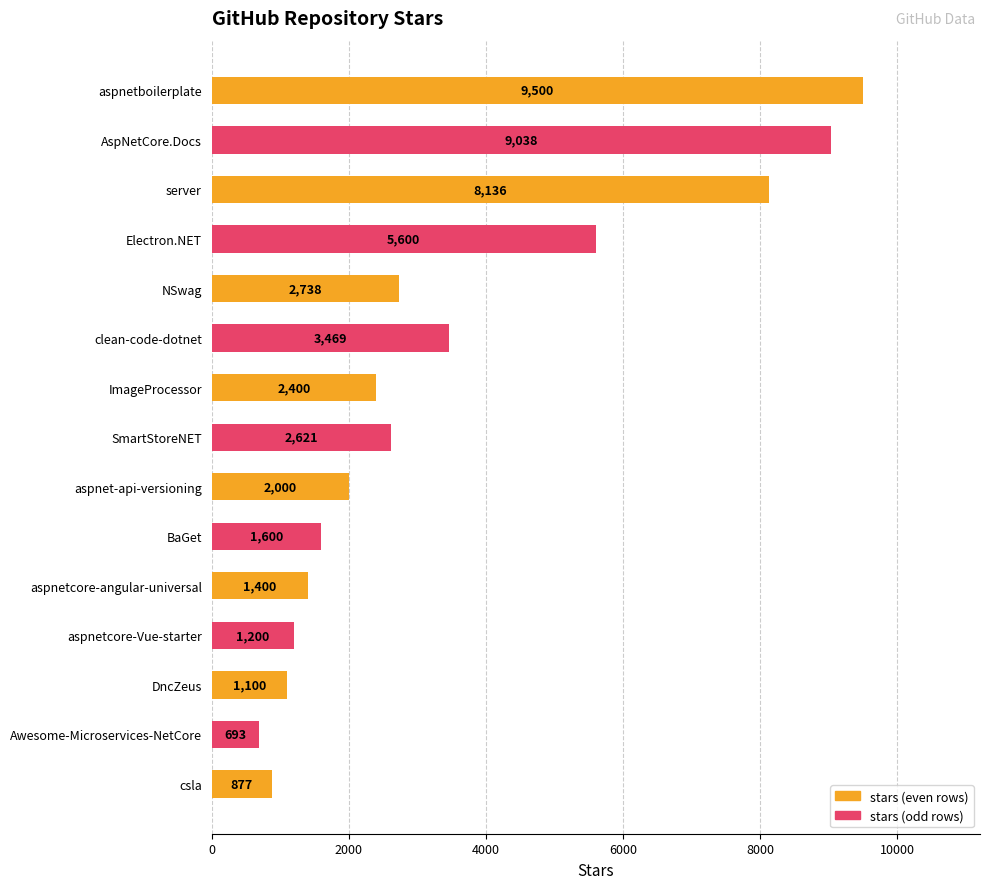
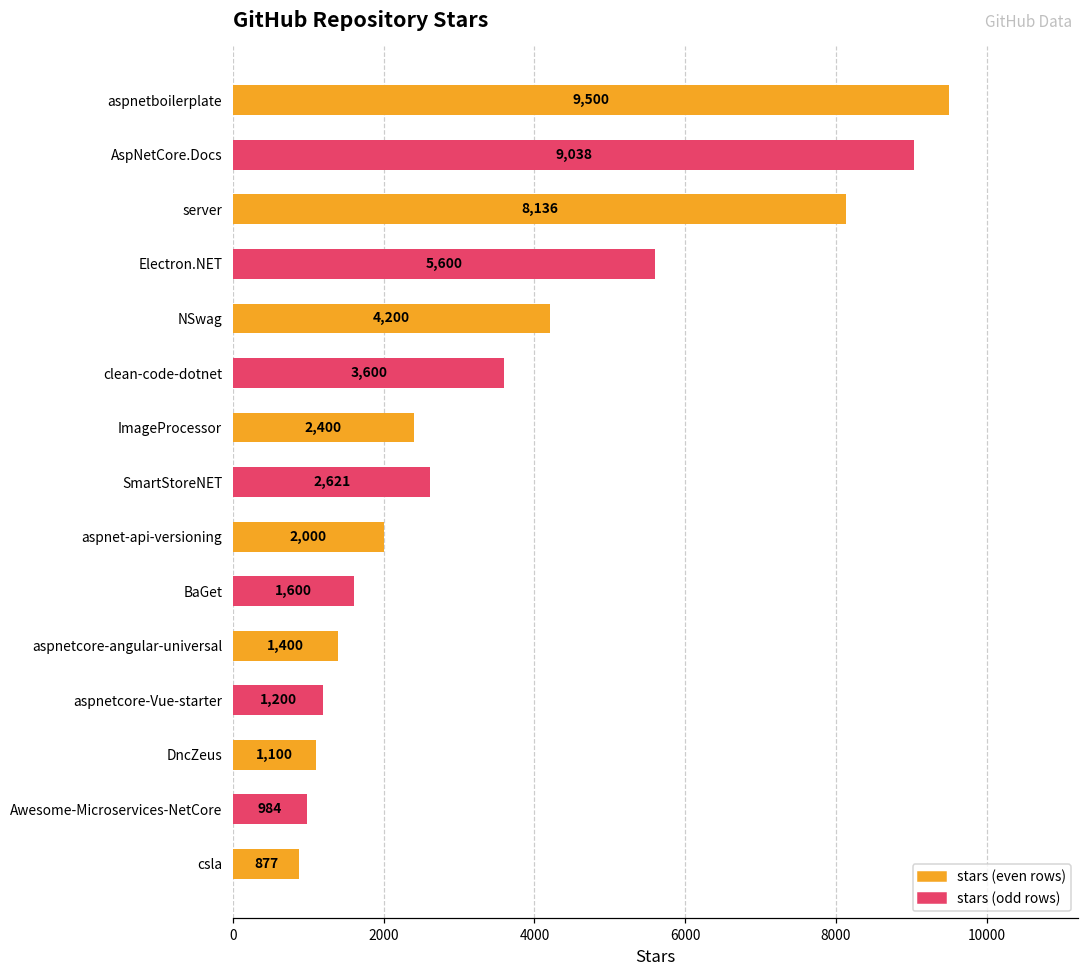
NSwag: 2,738 -> 4,200
clean-code-dotnet: 3,469 -> 3,600
Awesome-Microservices-NetCore: 693 -> 984
